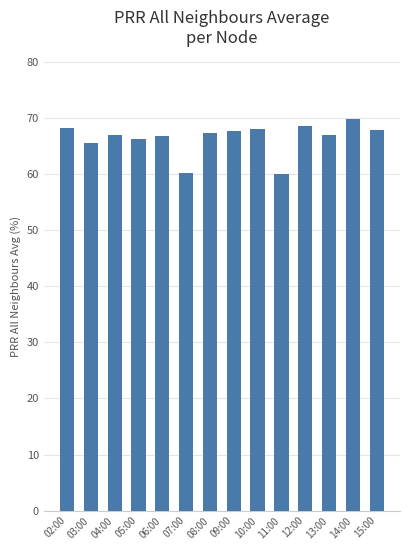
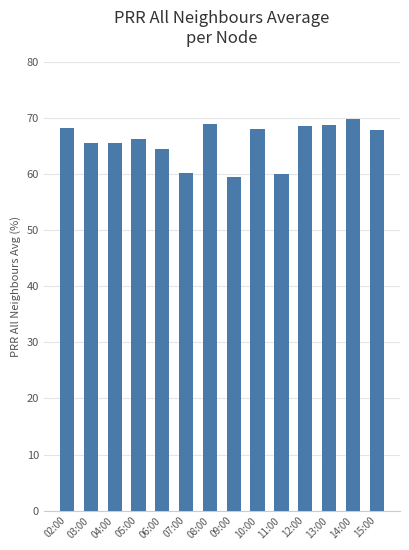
04:00: 67 -> 66
06:00: 67 -> 65
08:00: 67 -> 69
09:00: 68 -> 60
13:00: 67 -> 69
